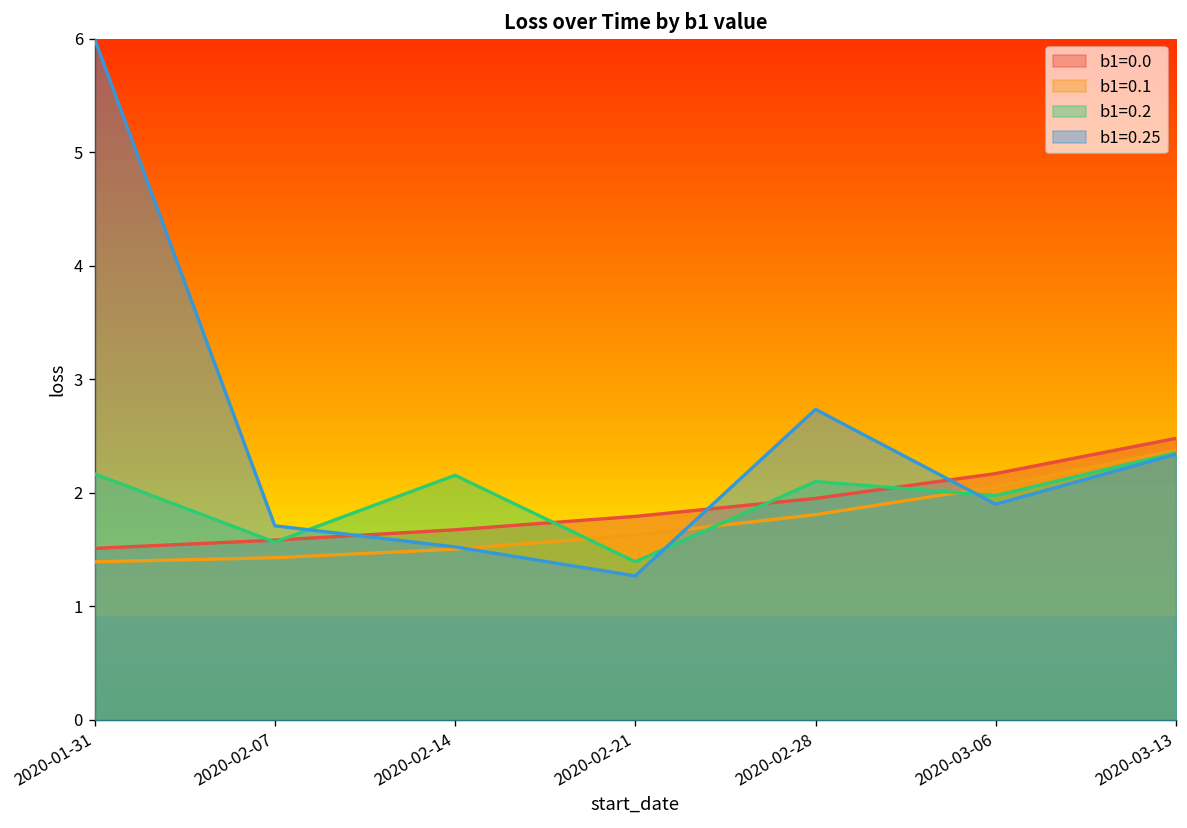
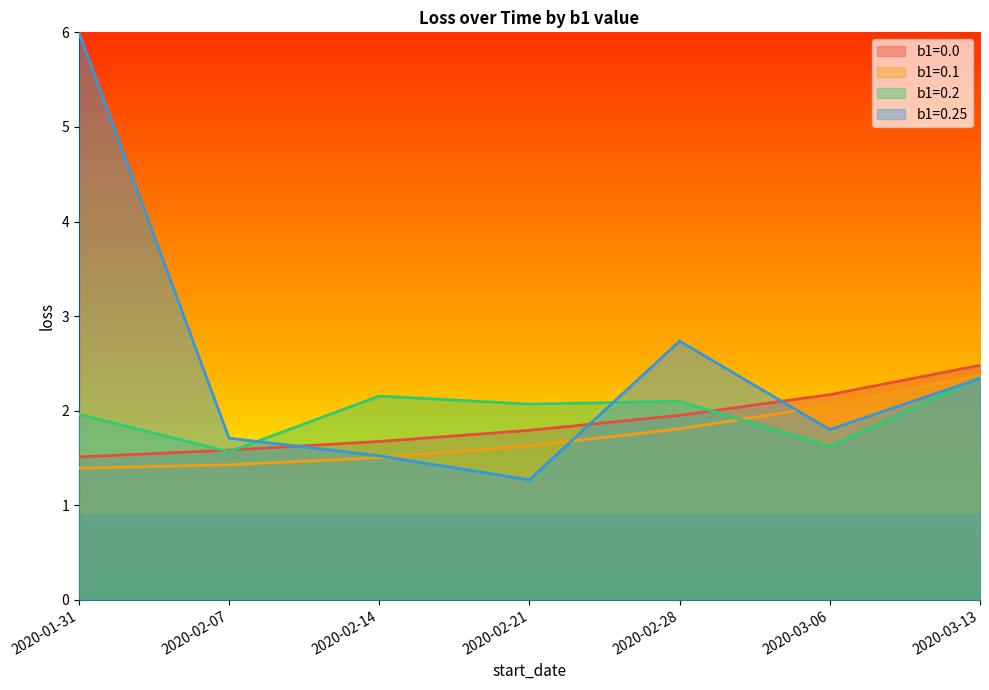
b1=0.2, 2020-01-31: 2.2 -> 2.0
b1=0.2, 2020-02-21: 1.4 -> 2.1
b1=0.2, 2020-03-06: 2.0 -> 1.6
b1=0.25, 2020-03-06: 1.9 -> 1.8
